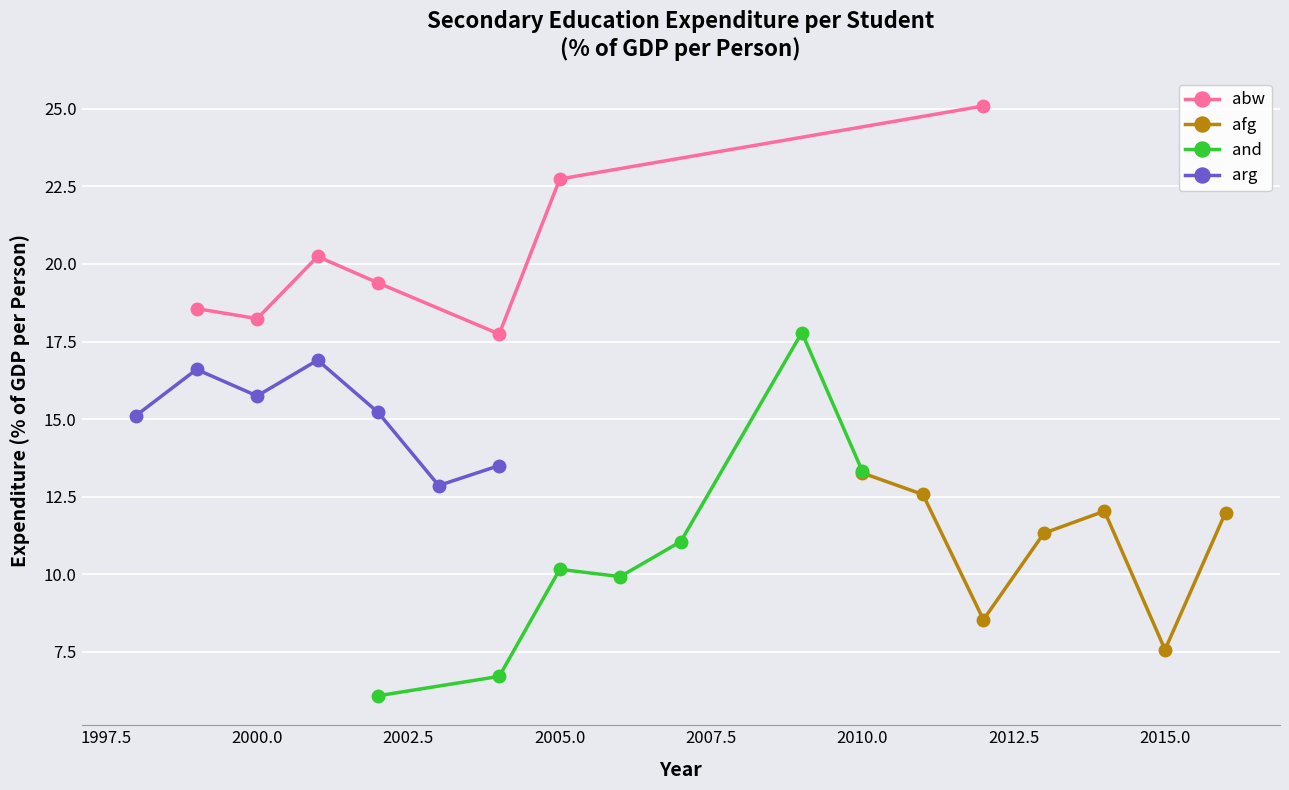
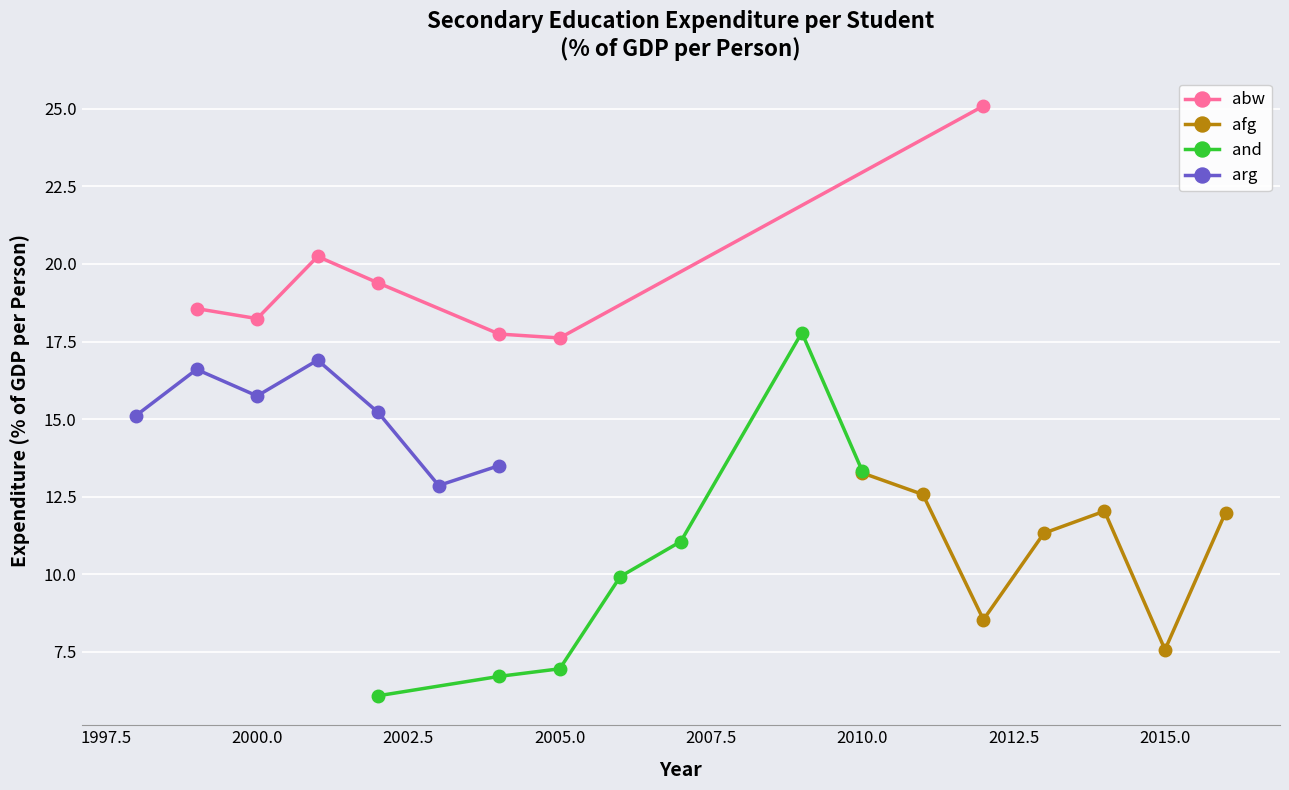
abw, 2005.0: 22.7 -> 17.6
and, 2005.0: 10.2 -> 6.9
